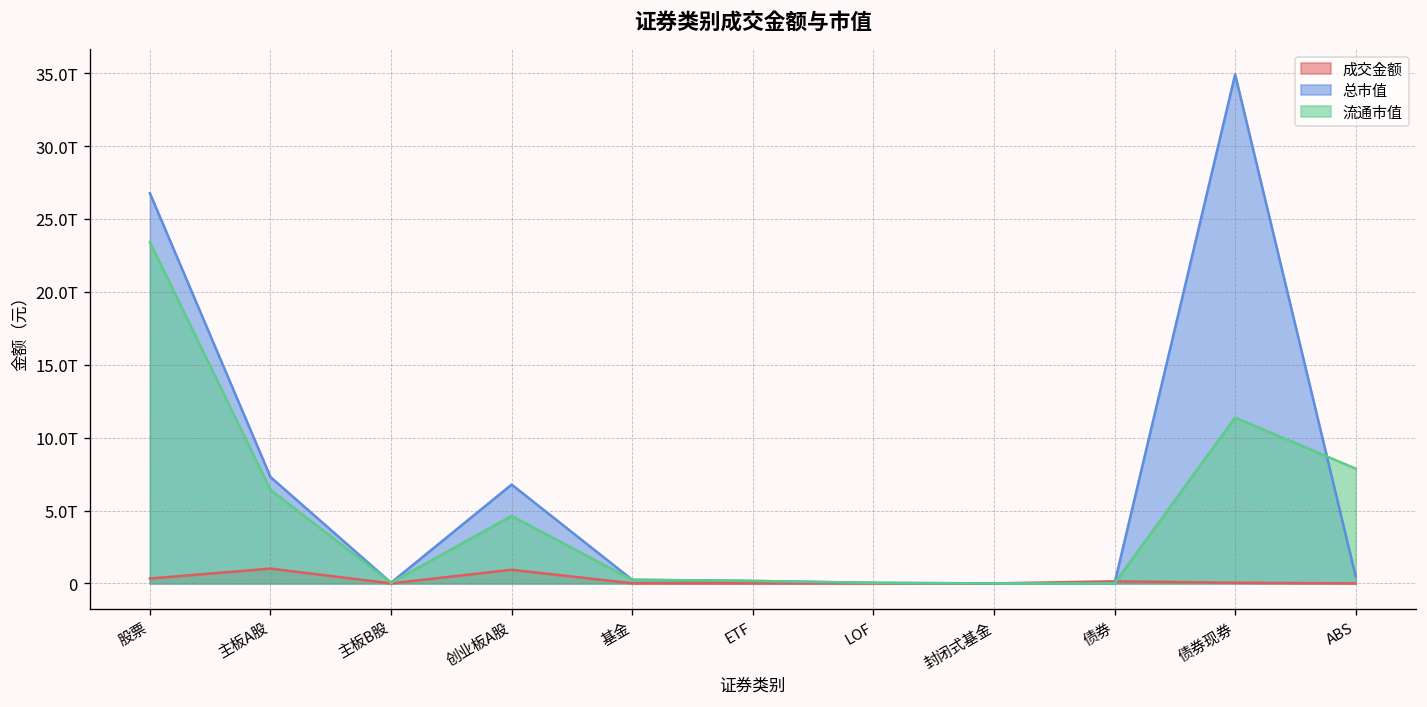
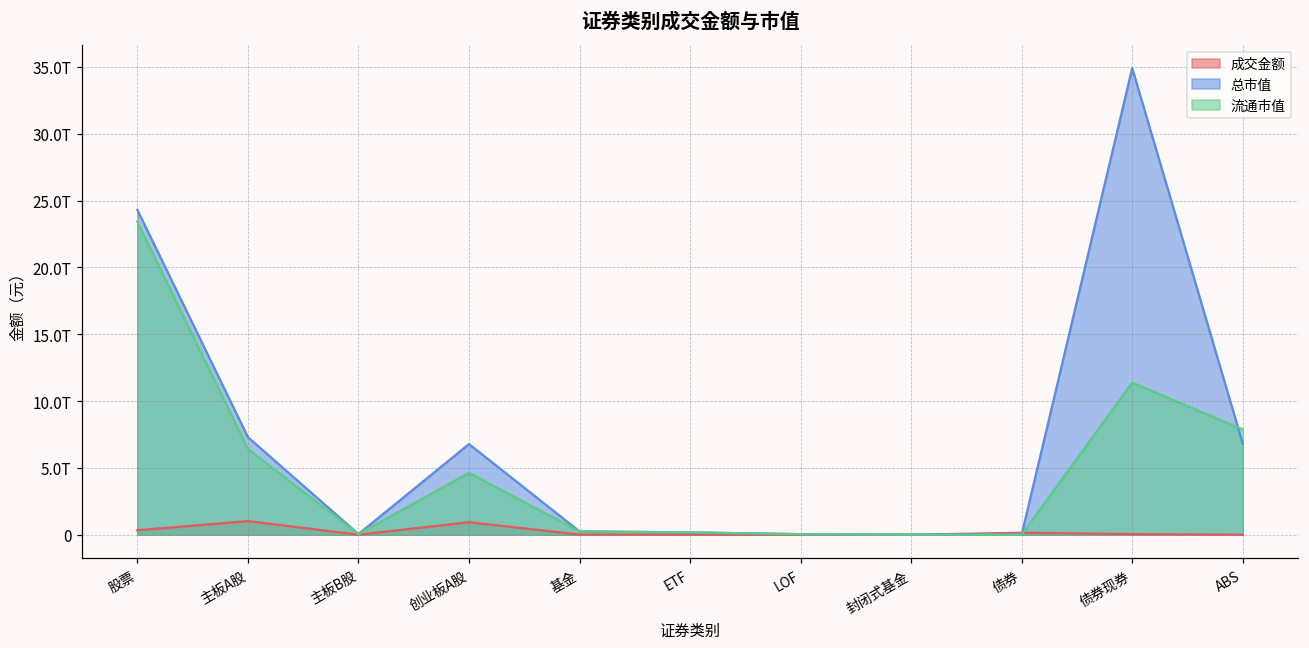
总市值, 股票: 26.8T -> 24.3T
总市值, ABS: 0.5T -> 6.8T
